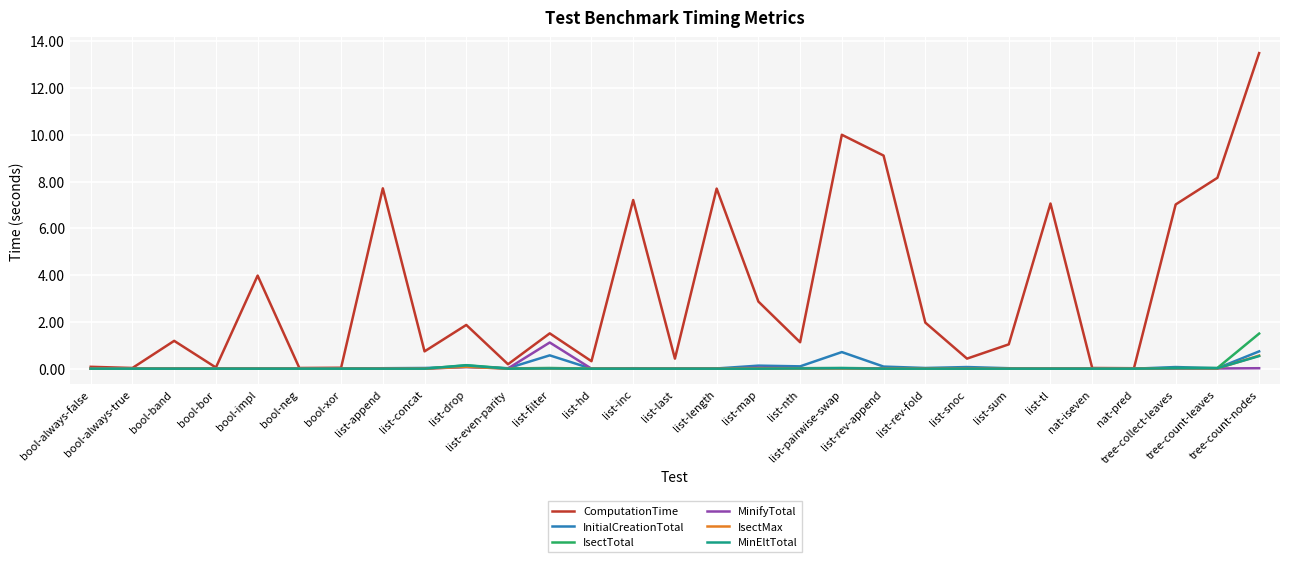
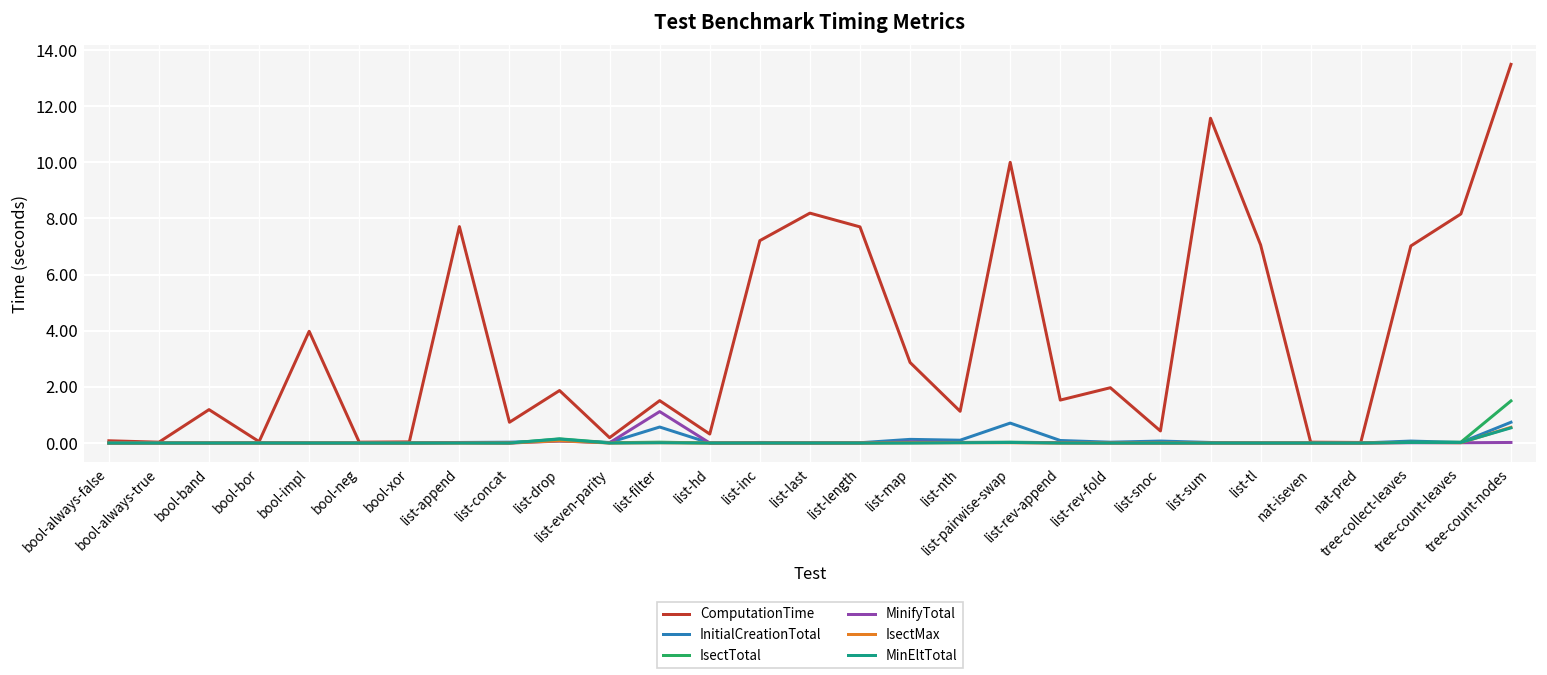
ComputationTime, list-last: 0.4 -> 8.2
ComputationTime, list-rev-append: 9.1 -> 1.5
ComputationTime, list-sum: 1.0 -> 11.6
